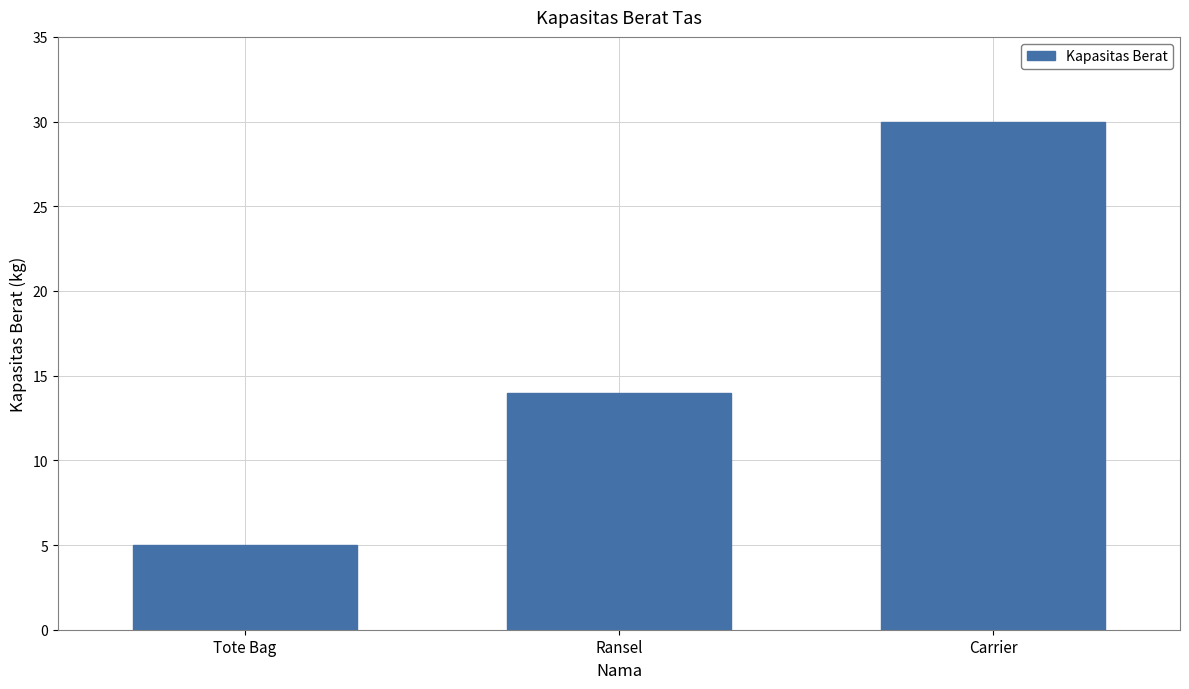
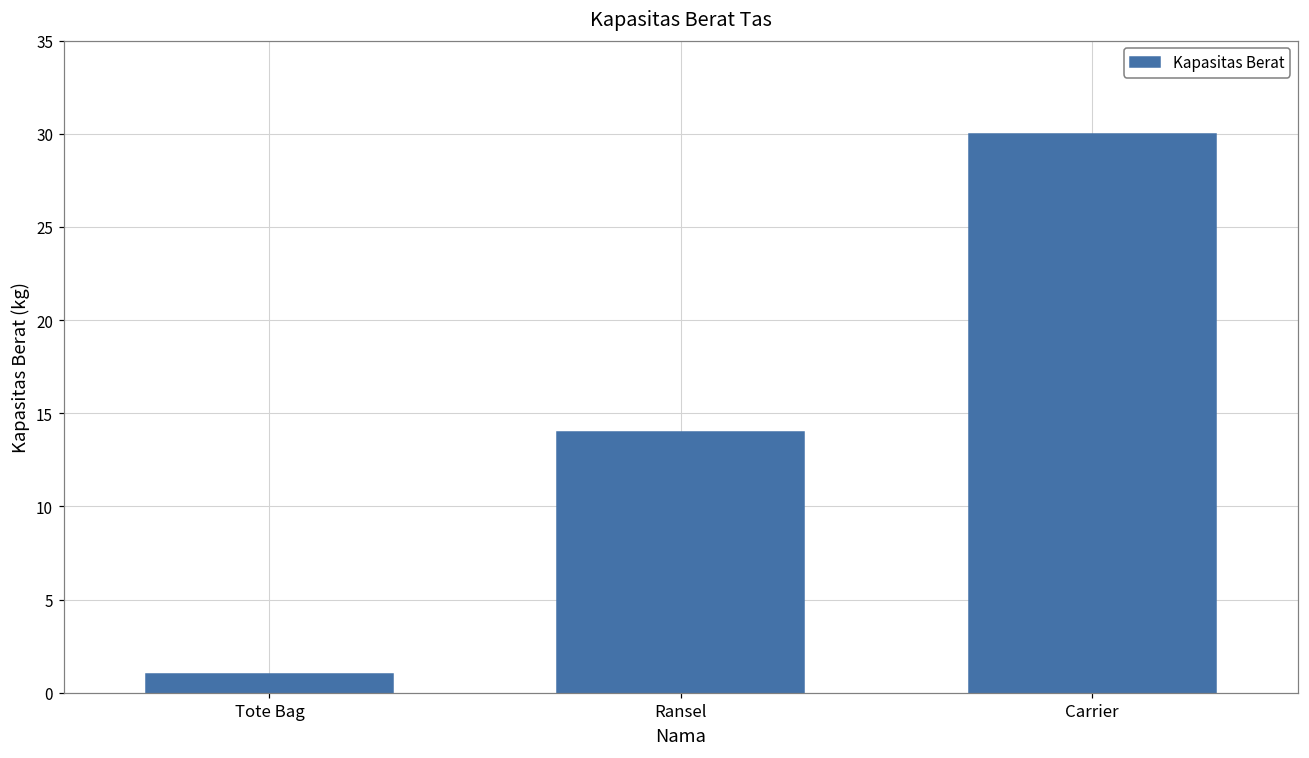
Tote Bag: 5 -> 1
